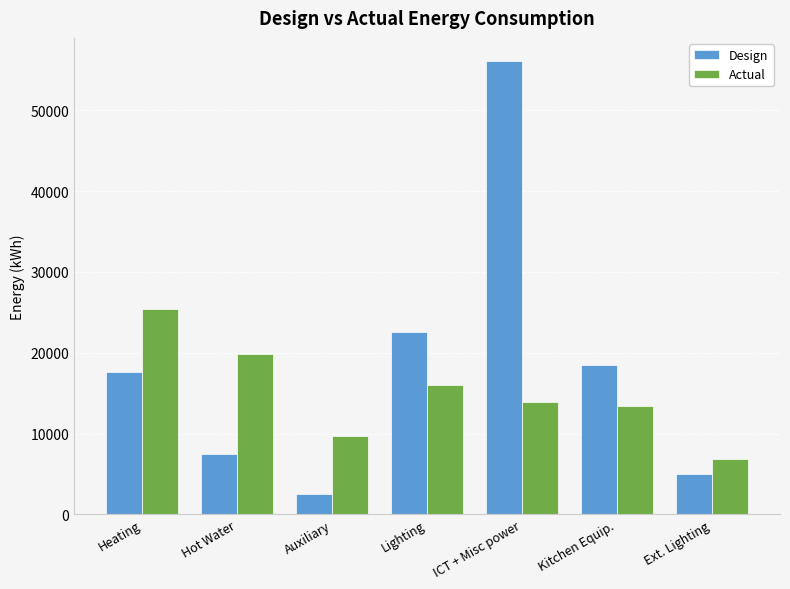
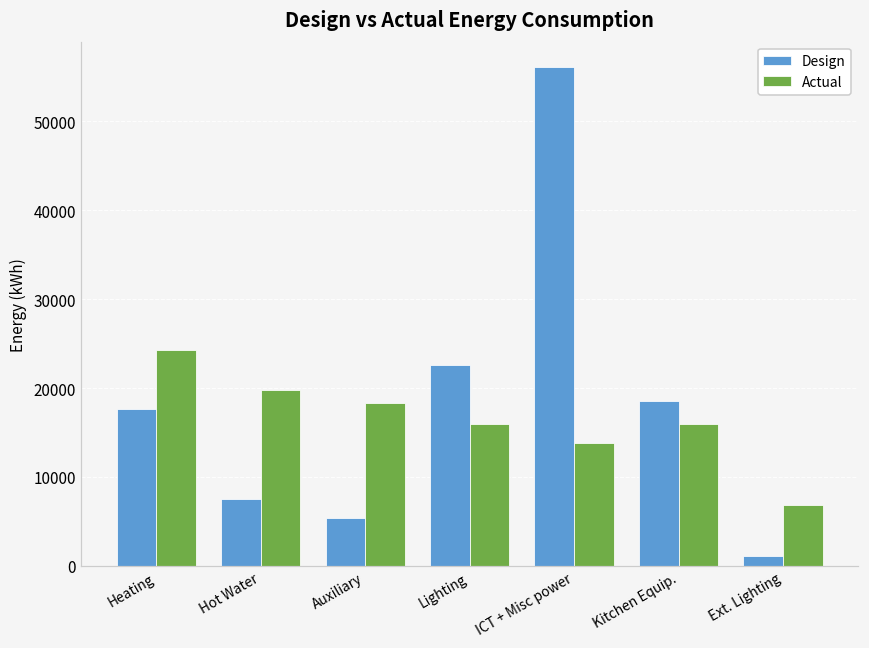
Actual, Heating: 25000 -> 24000
Design, Auxiliary: 3000 -> 5000
Actual, Auxiliary: 10000 -> 18000
Actual, Kitchen Equip.: 13000 -> 16000
Design, Ext. Lighting: 5000 -> 1000
